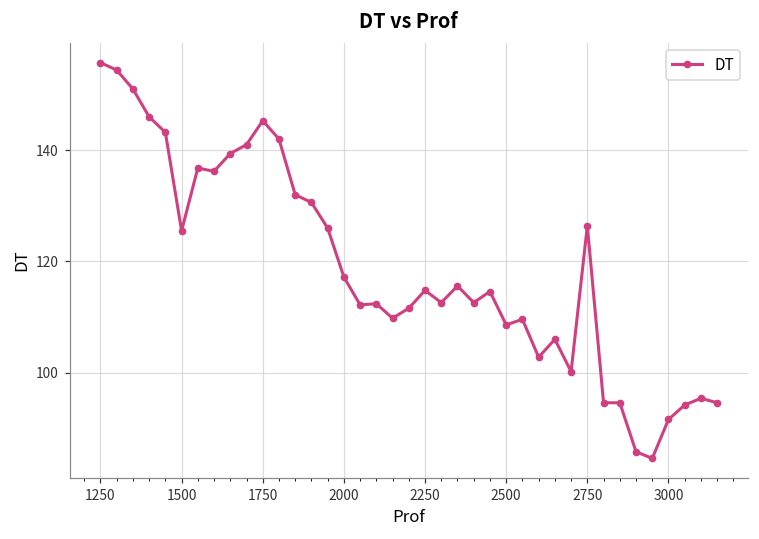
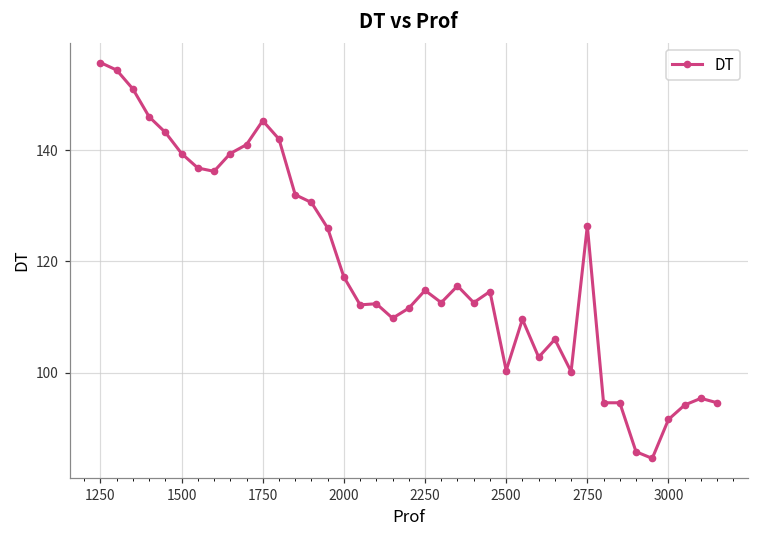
1500: 126 -> 139
2500: 109 -> 100
